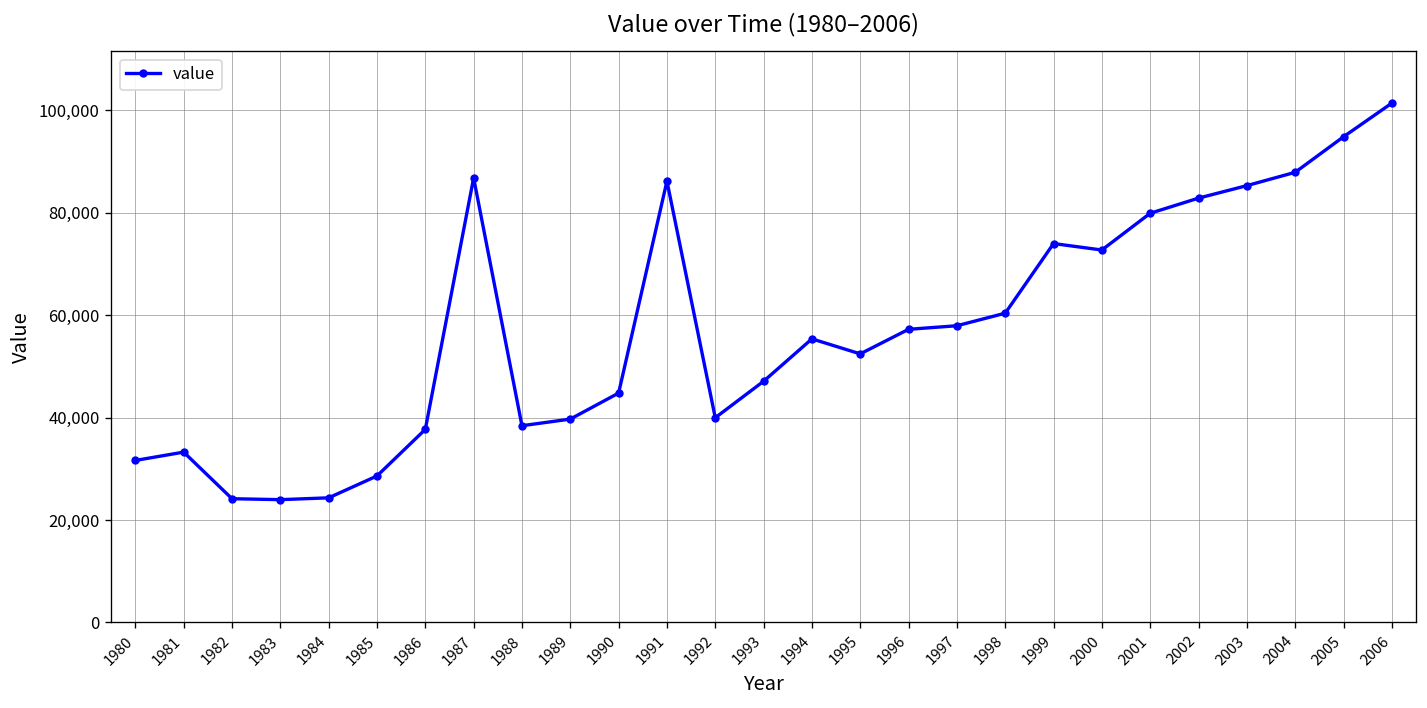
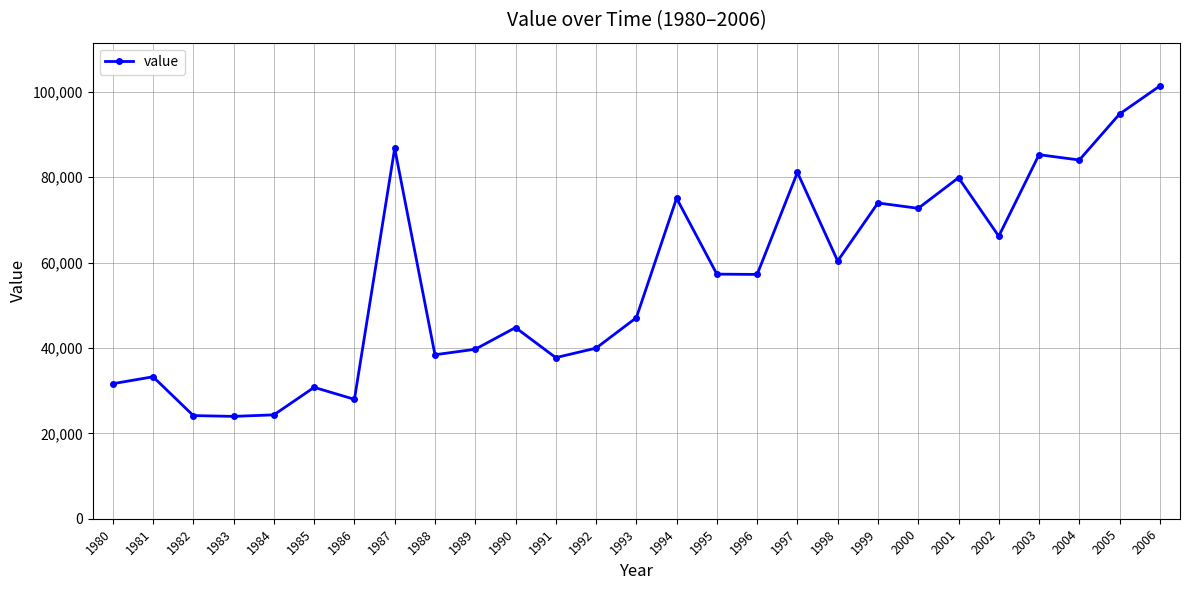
1985: 29,000 -> 31,000
1986: 38,000 -> 28,000
1991: 86,000 -> 38,000
1994: 55,000 -> 75,000
1995: 52,000 -> 57,000
1997: 58,000 -> 81,000
2002: 83,000 -> 66,000
2004: 88,000 -> 84,000
